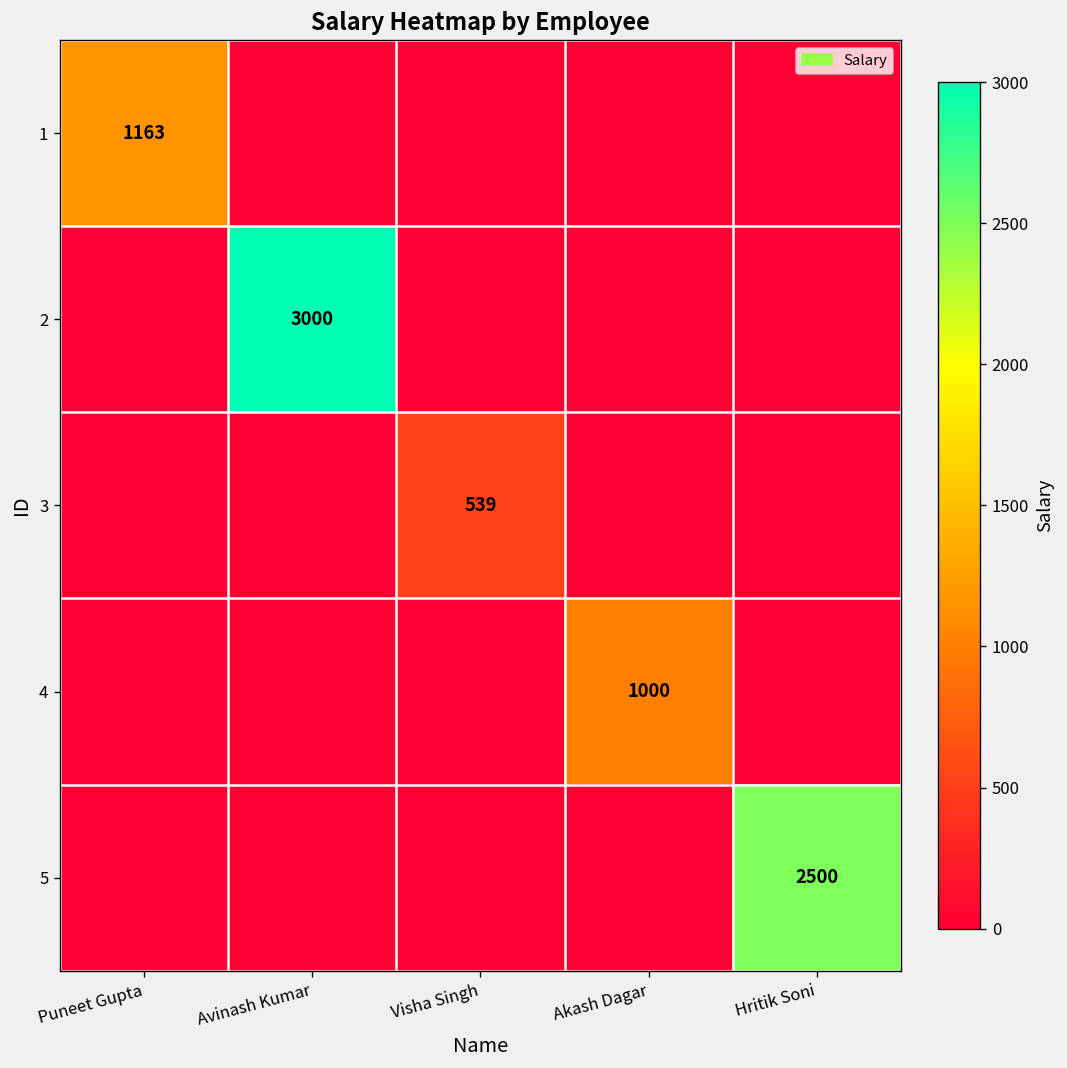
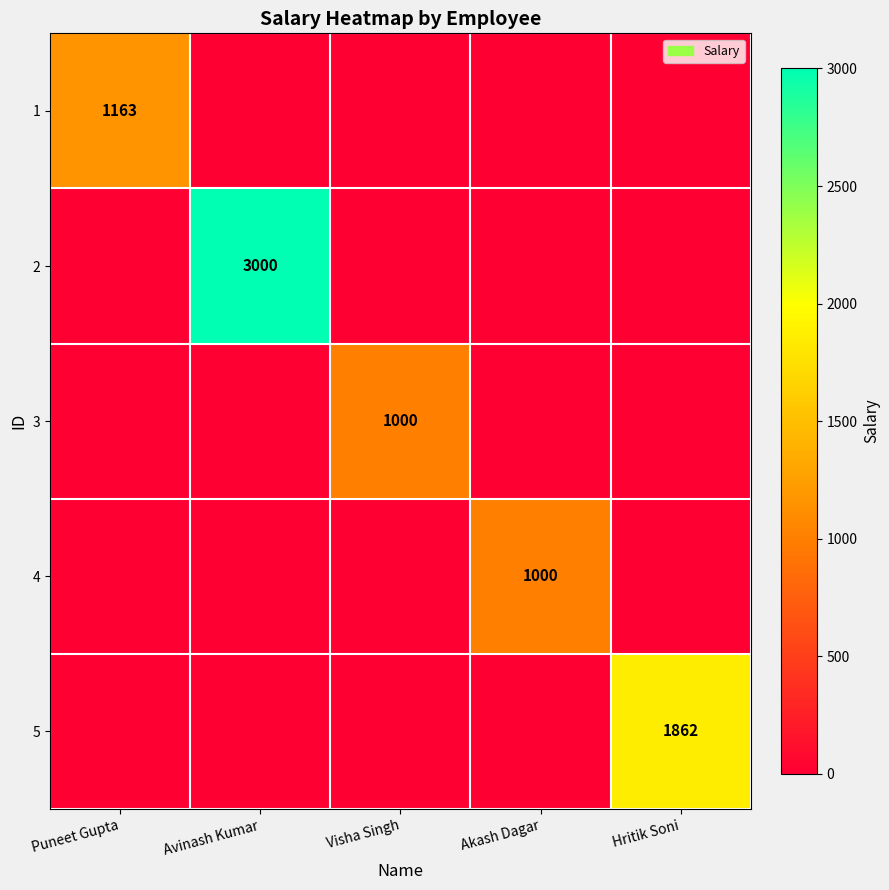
3, Visha Singh: 539 -> 1000
5, Hritik Soni: 2500 -> 1862
